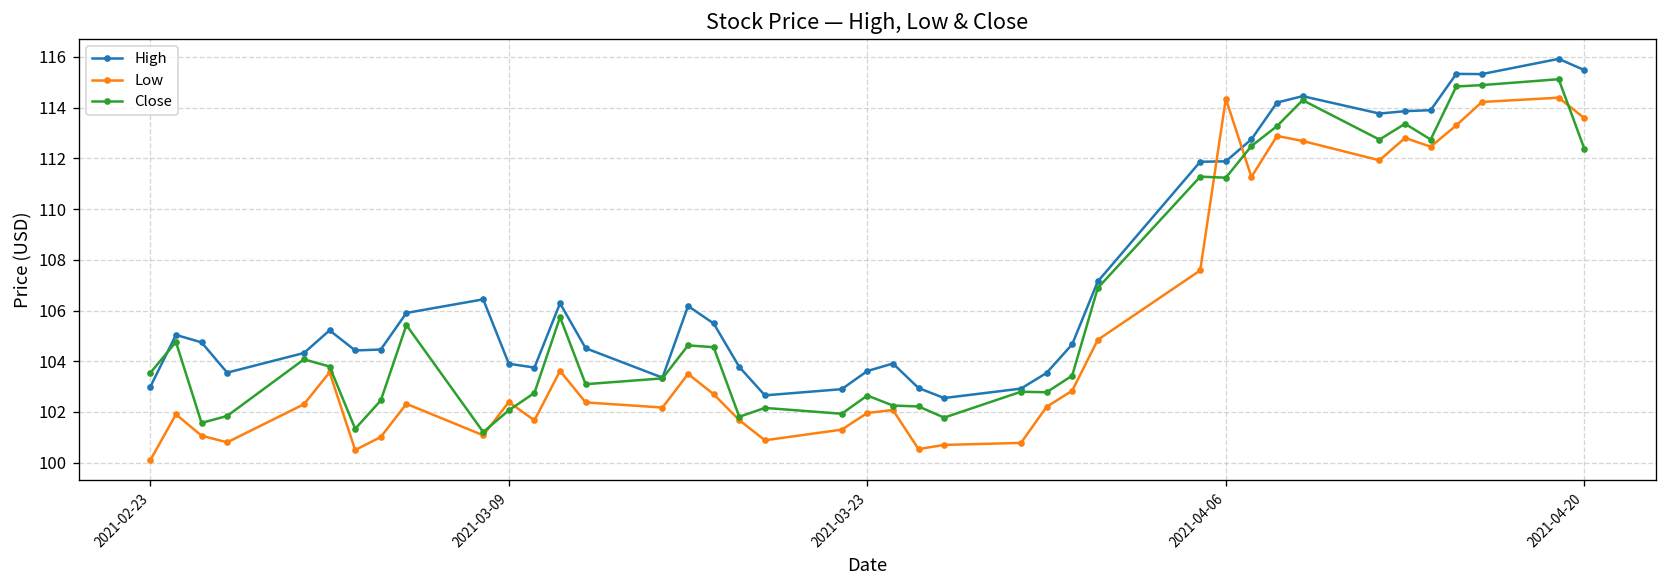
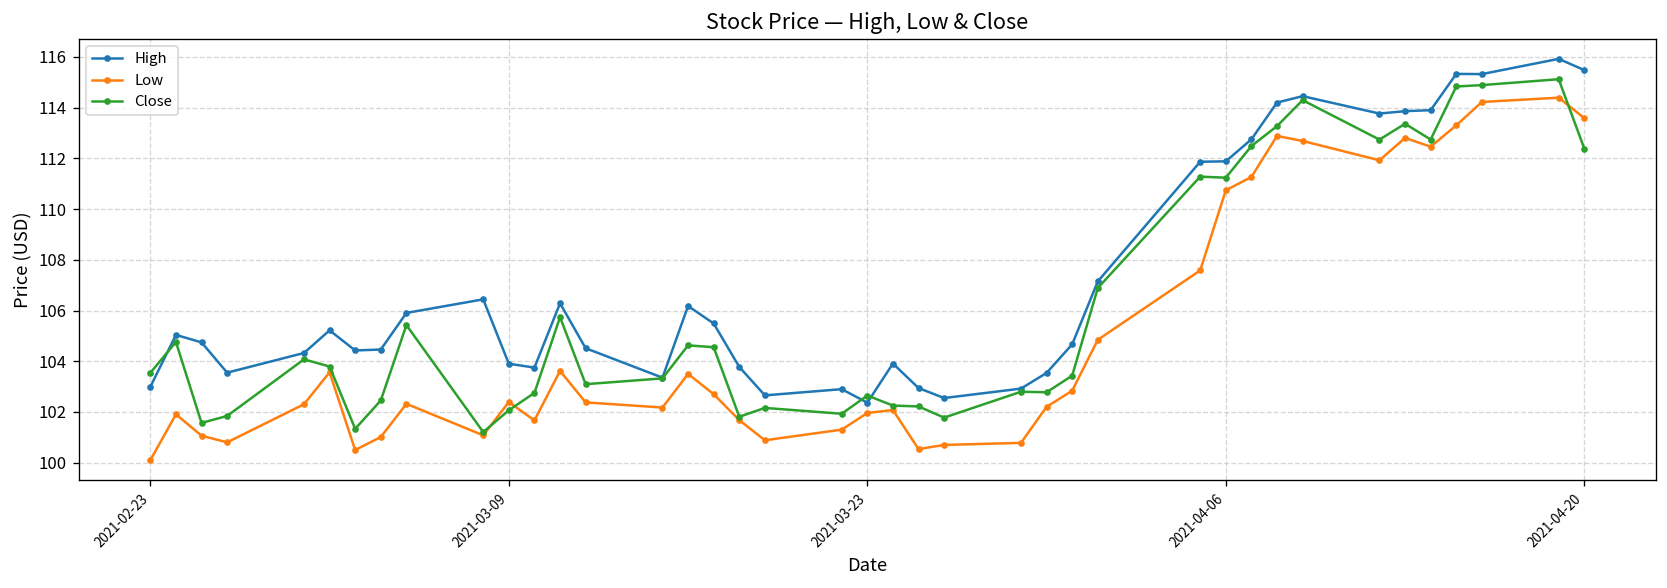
High, 2021-03-23: 103.6 -> 102.4
Low, 2021-04-06: 114.4 -> 110.7
